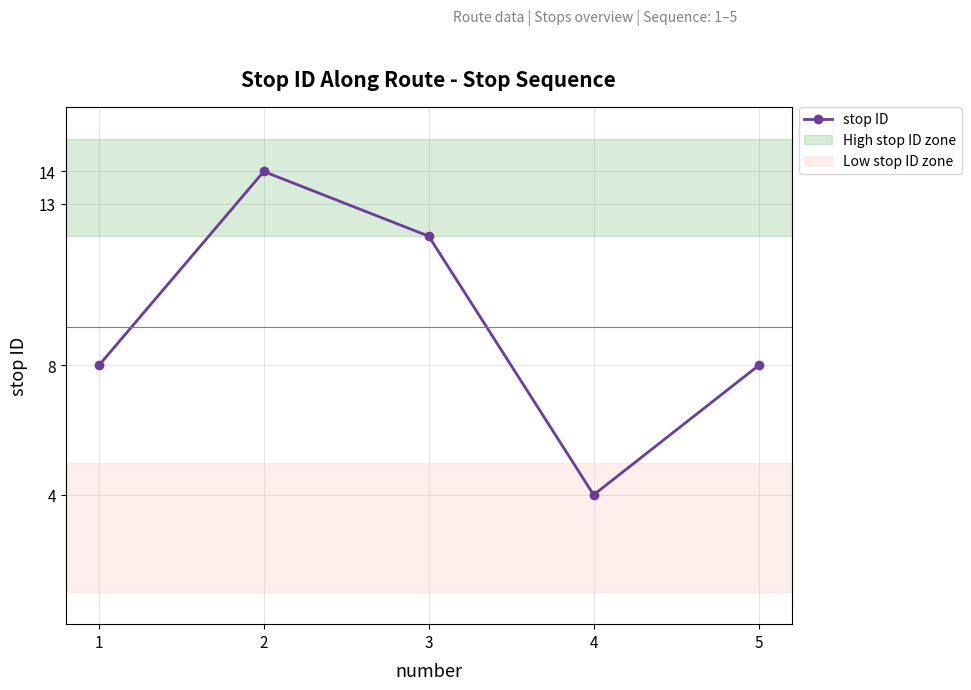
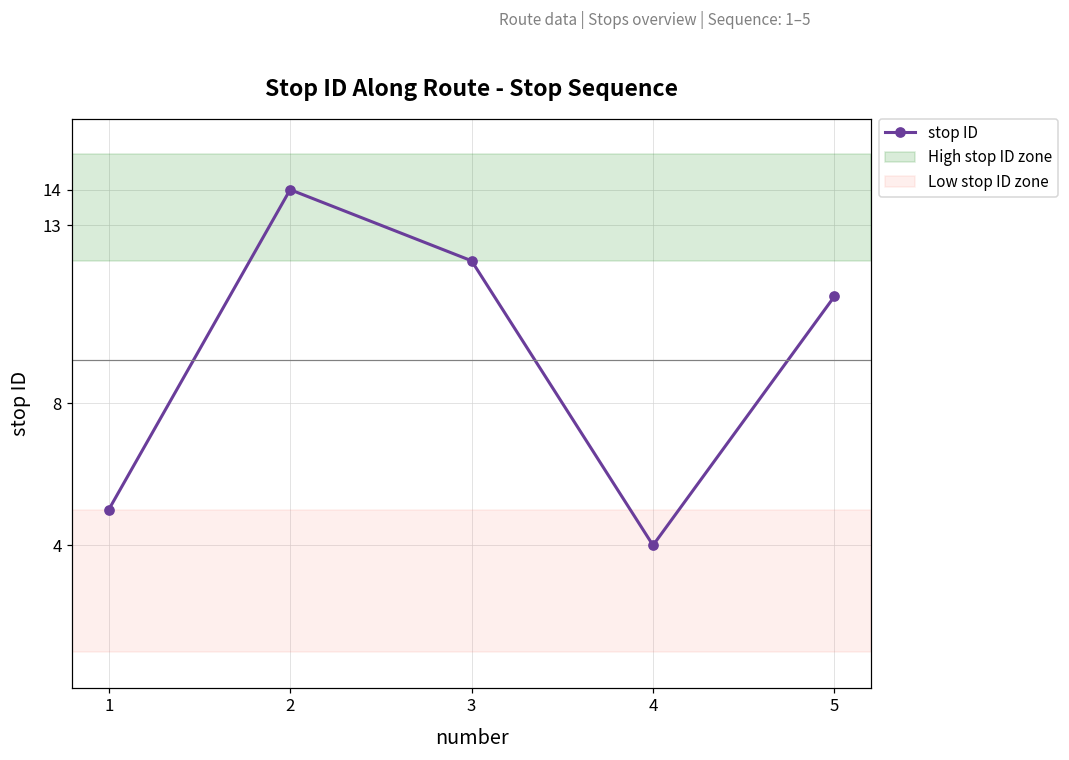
1: 8 -> 5
5: 8 -> 11
